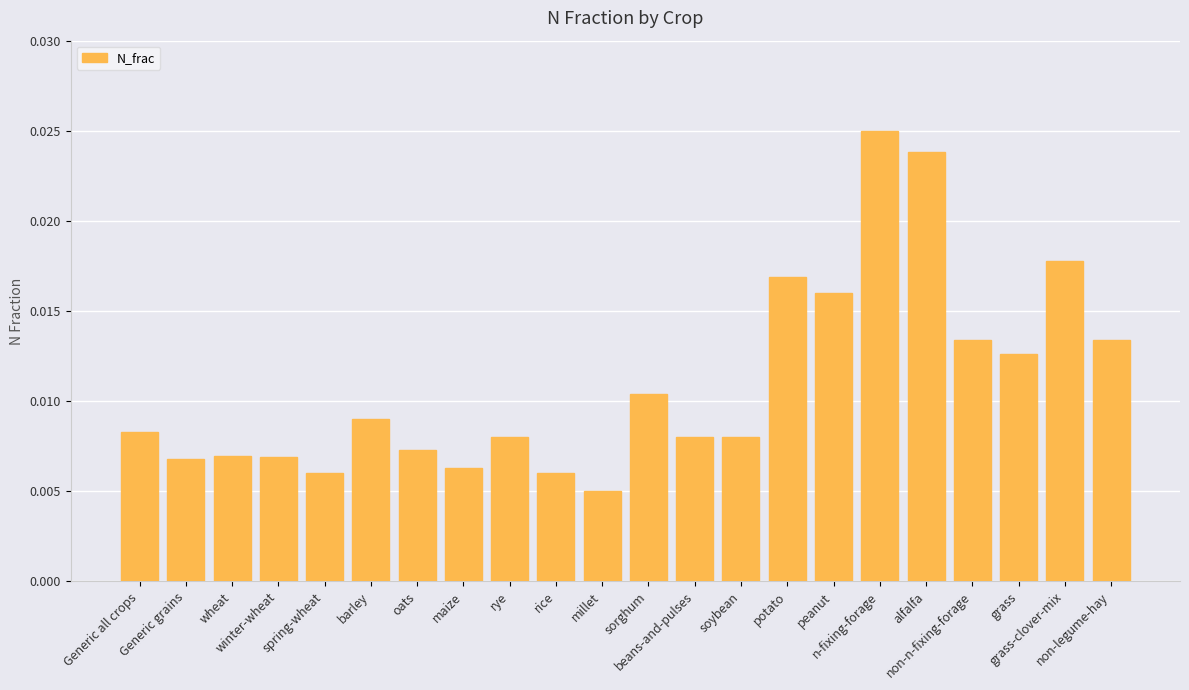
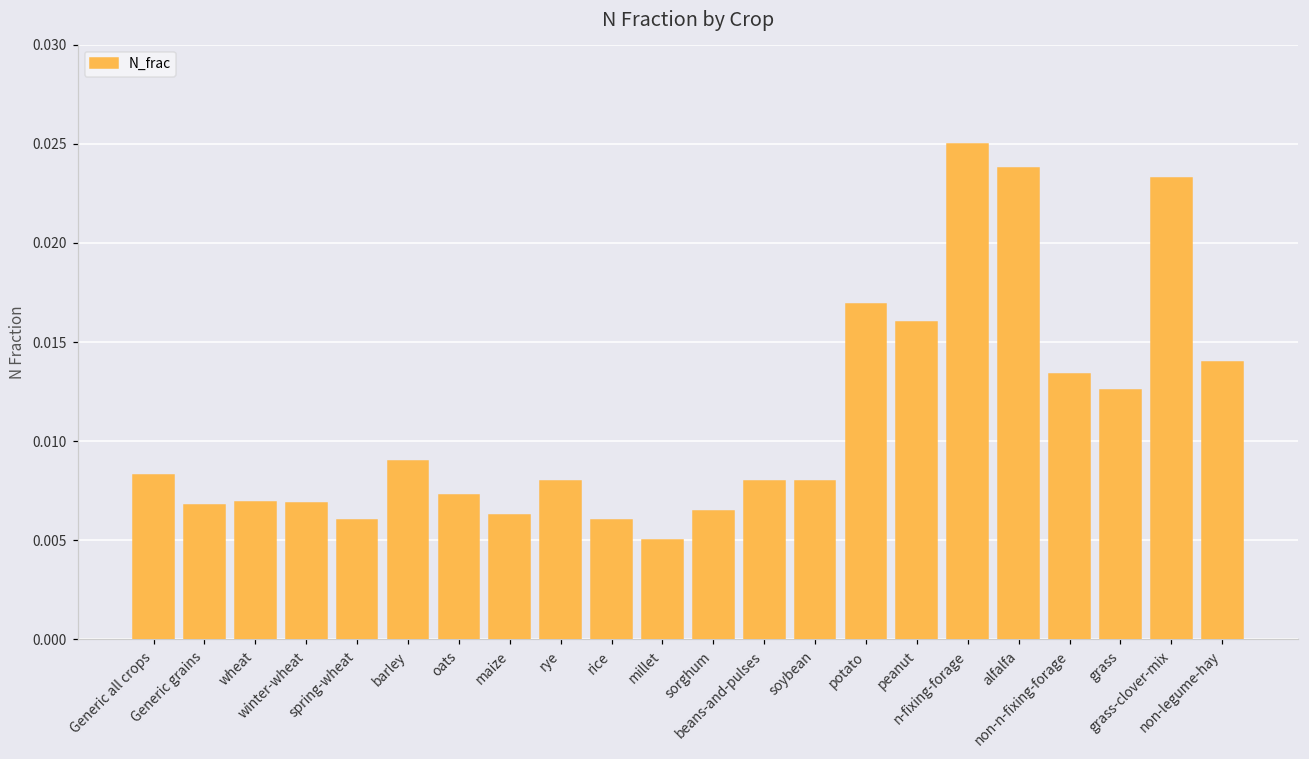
sorghum: 0.0104 -> 0.0065
grass-clover-mix: 0.0178 -> 0.0233
non-legume-hay: 0.0134 -> 0.0140
